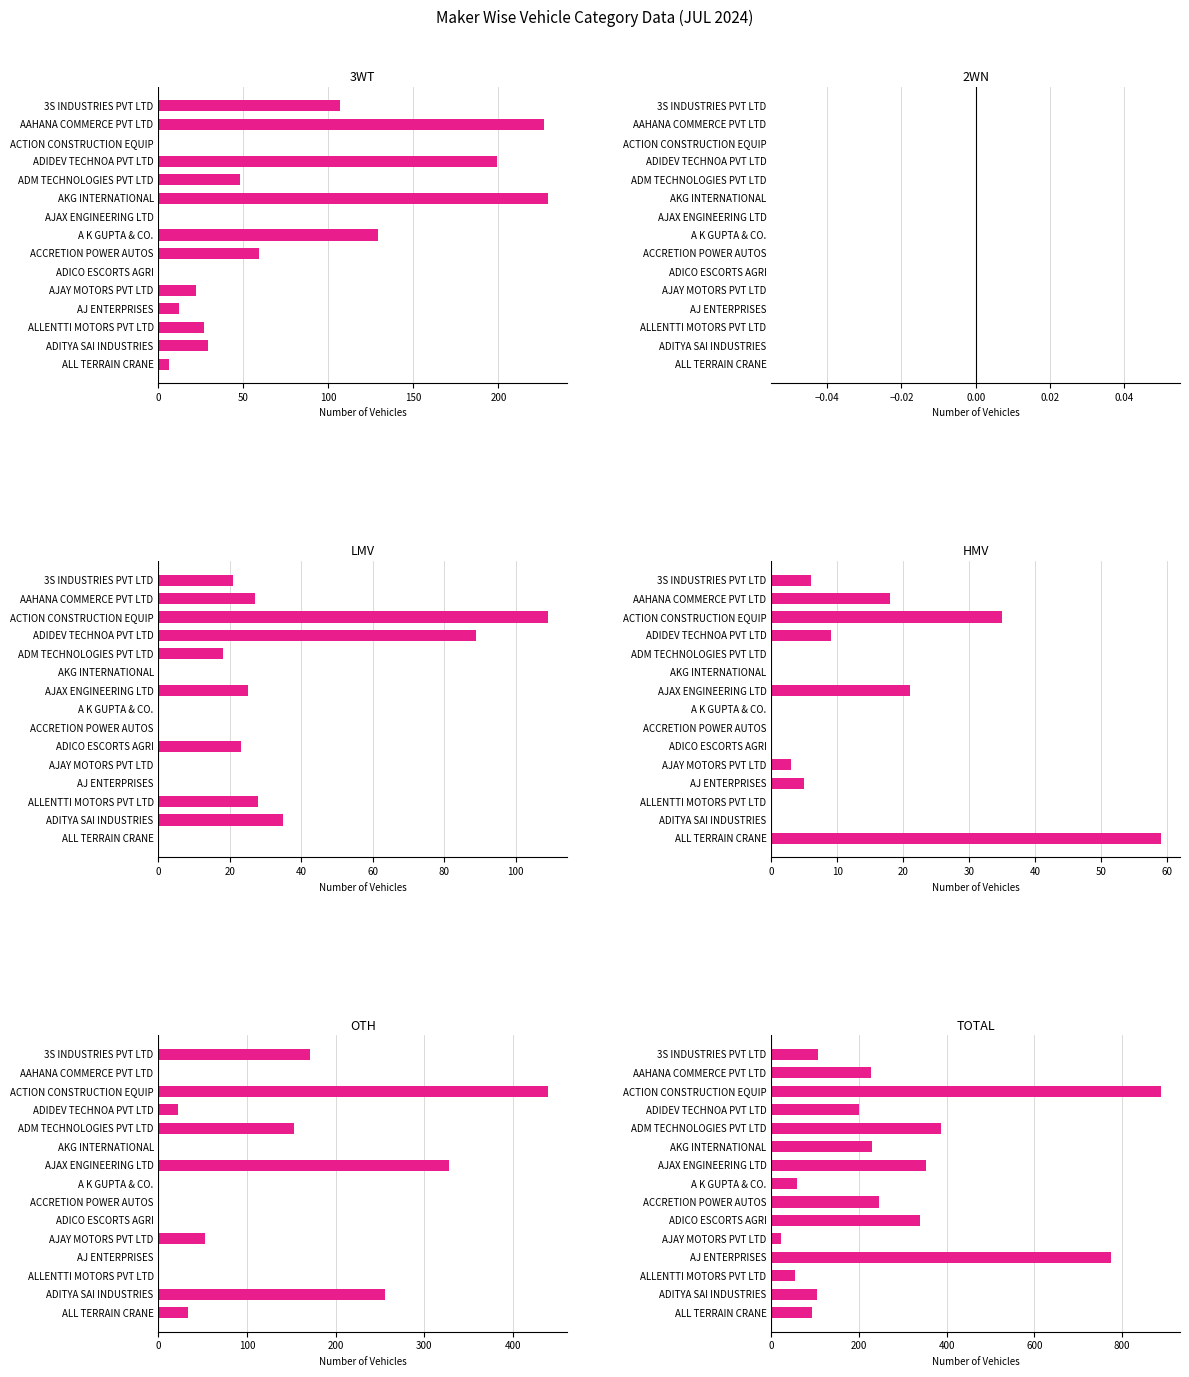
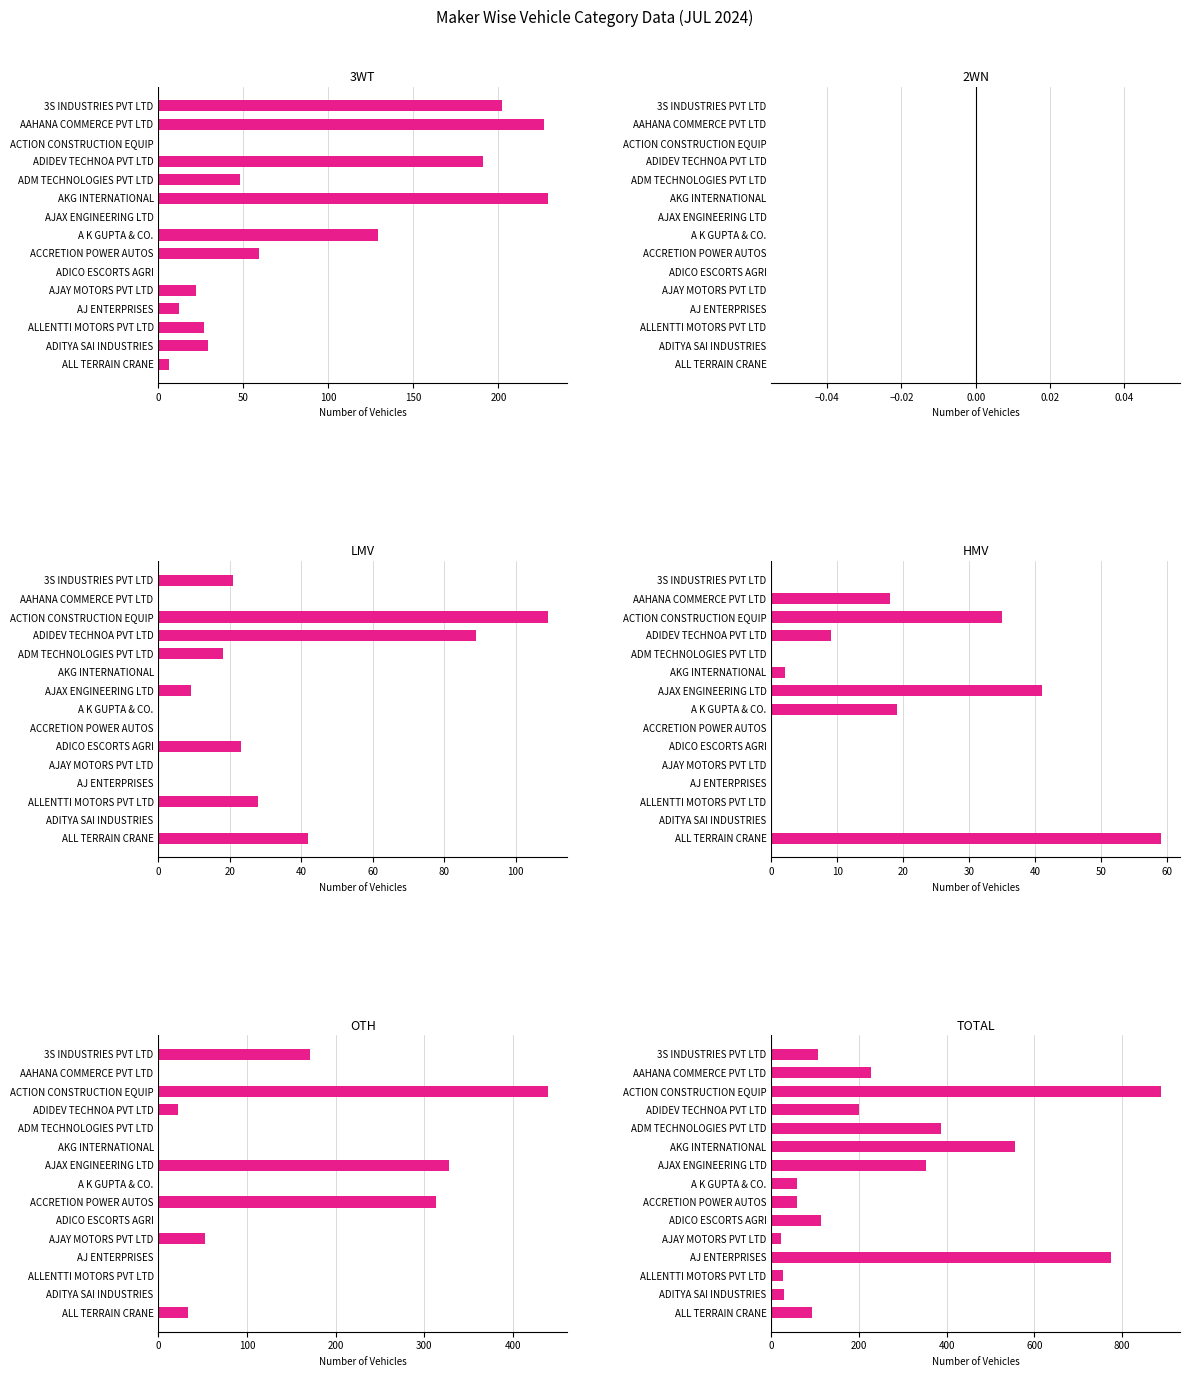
3WT, 3S INDUSTRIES PVT LTD: 107 -> 202
3WT, ADIDEV TECHNOA PVT LTD: 199 -> 191
LMV, AAHANA COMMERCE PVT LTD: 27 -> 0
LMV, AJAX ENGINEERING LTD: 25 -> 9
LMV, ADITYA SAI INDUSTRIES: 35 -> 0
LMV, ALL TERRAIN CRANE: 0 -> 42
HMV, 3S INDUSTRIES PVT LTD: 6 -> 0
HMV, AKG INTERNATIONAL: 0 -> 2
HMV, AJAX ENGINEERING LTD: 21 -> 41
HMV, A K GUPTA & CO.: 0 -> 19
HMV, AJAY MOTORS PVT LTD: 3 -> 0
HMV, AJ ENTERPRISES: 5 -> 0
OTH, ADM TECHNOLOGIES PVT LTD: 150 -> 0
OTH, ACCRETION POWER AUTOS: 0 -> 310
OTH, ADITYA SAI INDUSTRIES: 260 -> 0
TOTAL, AKG INTERNATIONAL: 230 -> 560
TOTAL, ACCRETION POWER AUTOS: 250 -> 60
TOTAL, ADICO ESCORTS AGRI: 340 -> 110
TOTAL, ALLENTTI MOTORS PVT LTD: 60 -> 30
TOTAL, ADITYA SAI INDUSTRIES: 100 -> 30
